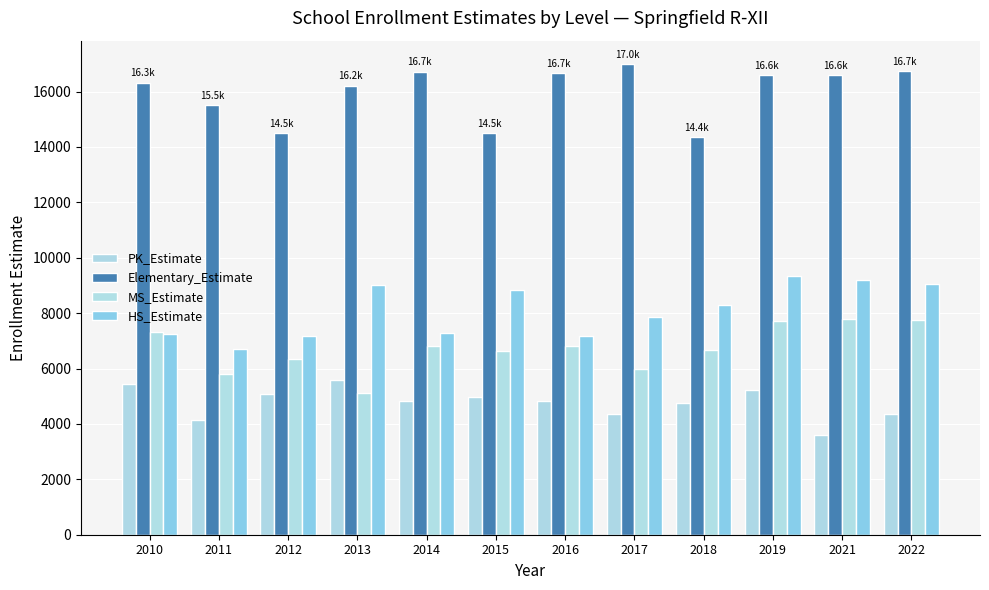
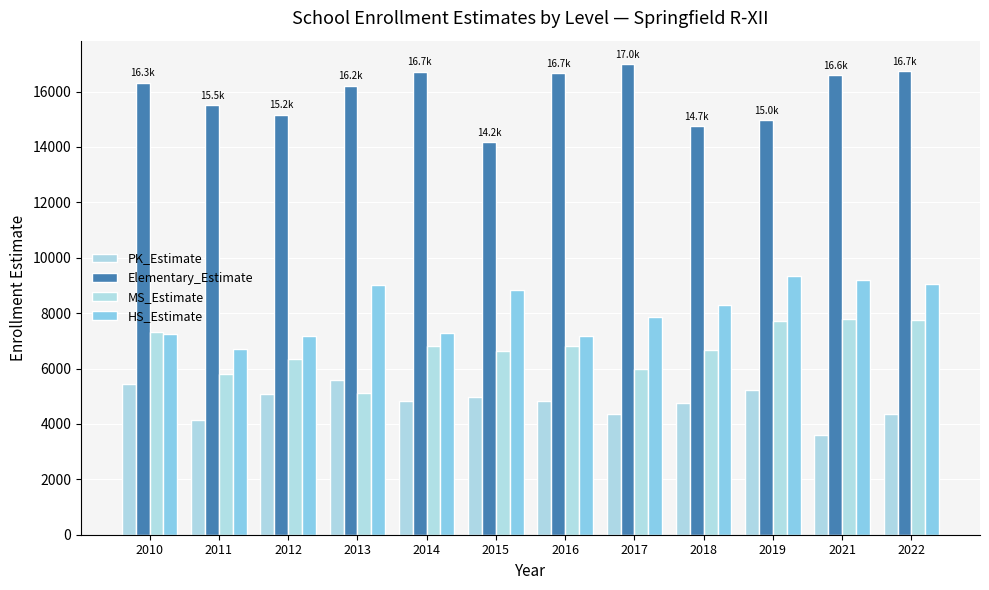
Elementary_Estimate, 2012: 14.5k -> 15.2k
Elementary_Estimate, 2015: 14.5k -> 14.2k
Elementary_Estimate, 2018: 14.4k -> 14.7k
Elementary_Estimate, 2019: 16.6k -> 15.0k
